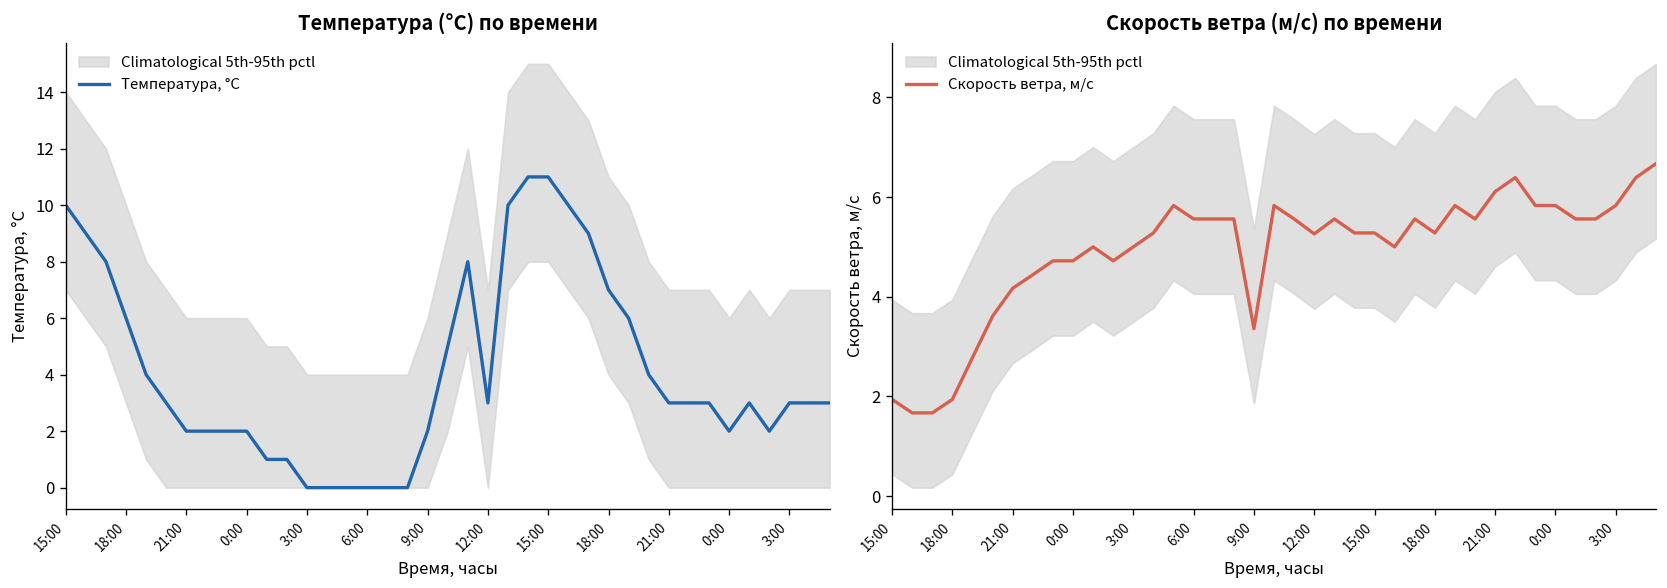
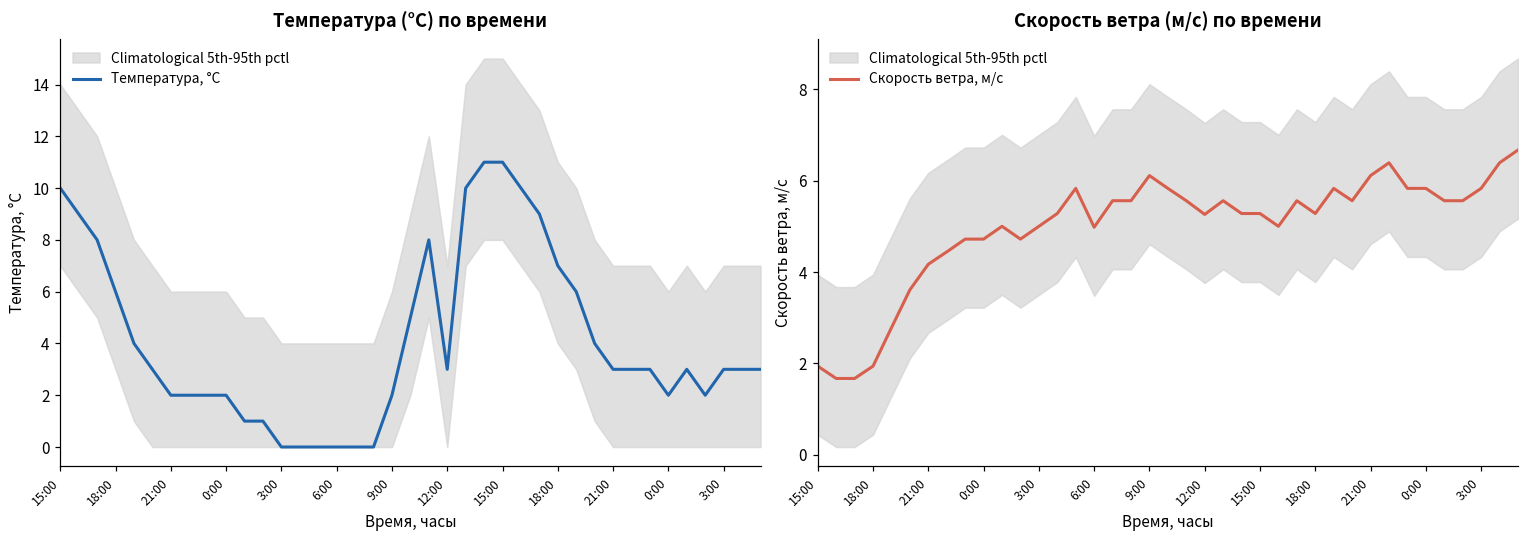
Скорость ветра (м/c) по времени, Скорость ветра, м/c, 6:00: 5.6 -> 5.0
Скорость ветра (м/c) по времени, Скорость ветра, м/c, 9:00: 3.4 -> 6.1
